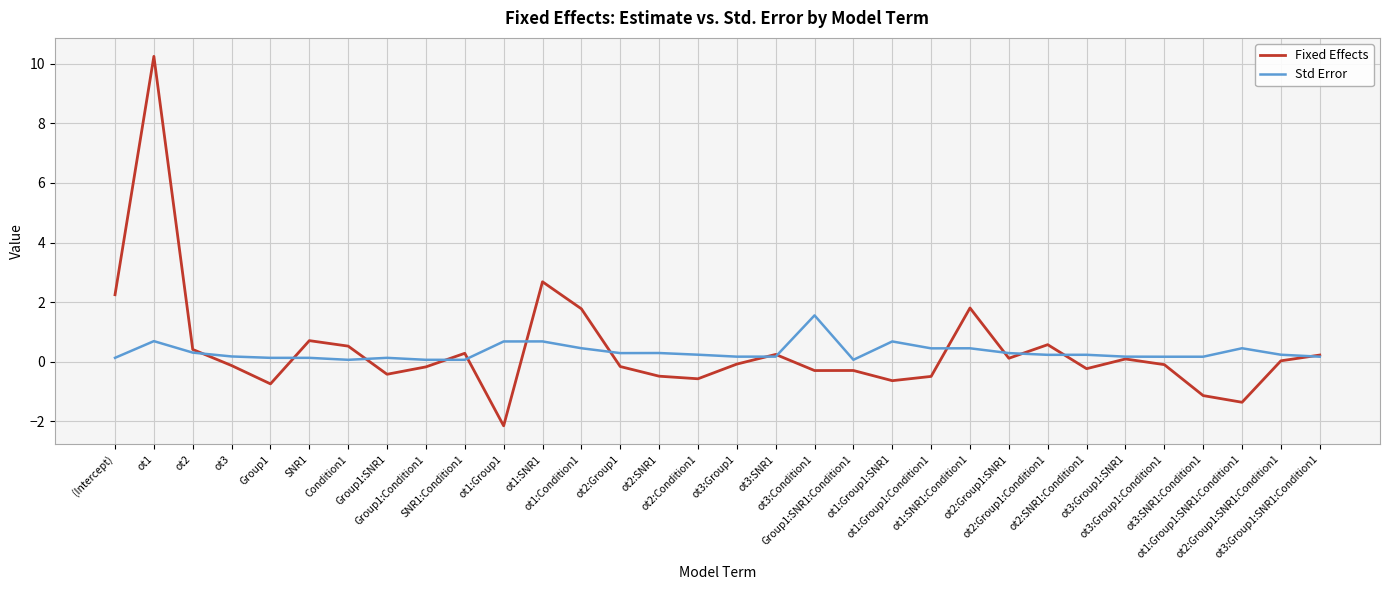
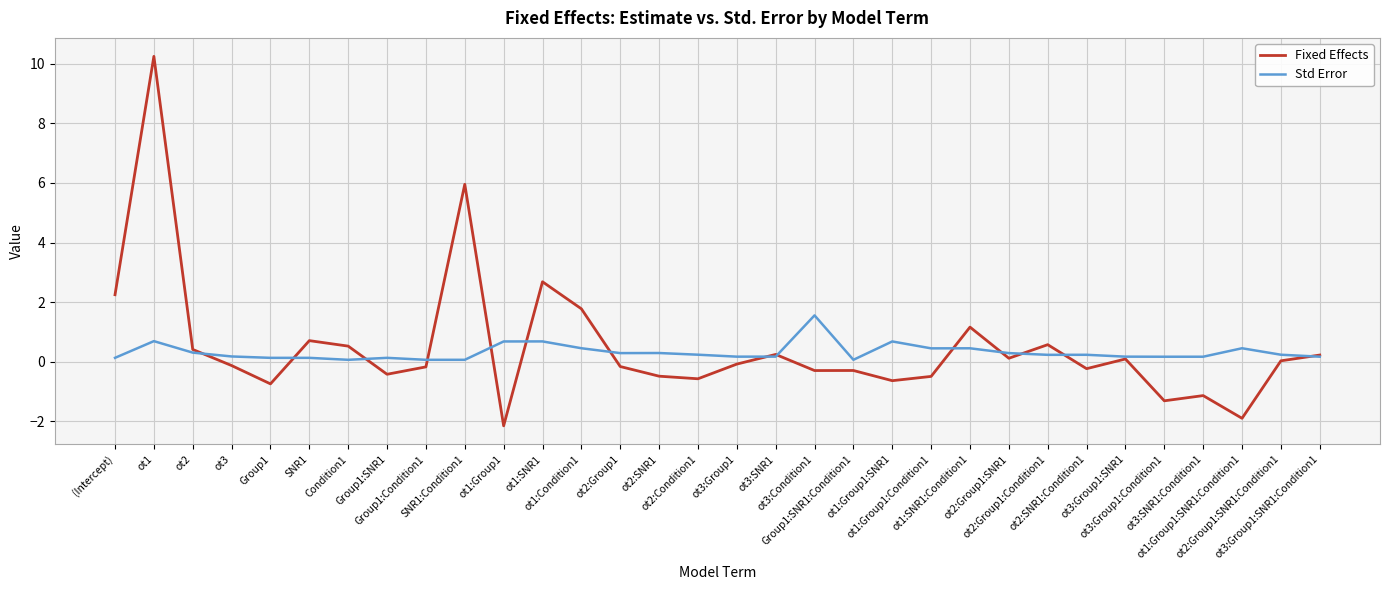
Fixed Effects, SNR1:Condition1: 0.3 -> 6.0
Fixed Effects, ot1:SNR1:Condition1: 1.8 -> 1.2
Fixed Effects, ot3:Group1:Condition1: -0.1 -> -1.3
Fixed Effects, ot1:Group1:SNR1:Condition1: -1.4 -> -1.9
